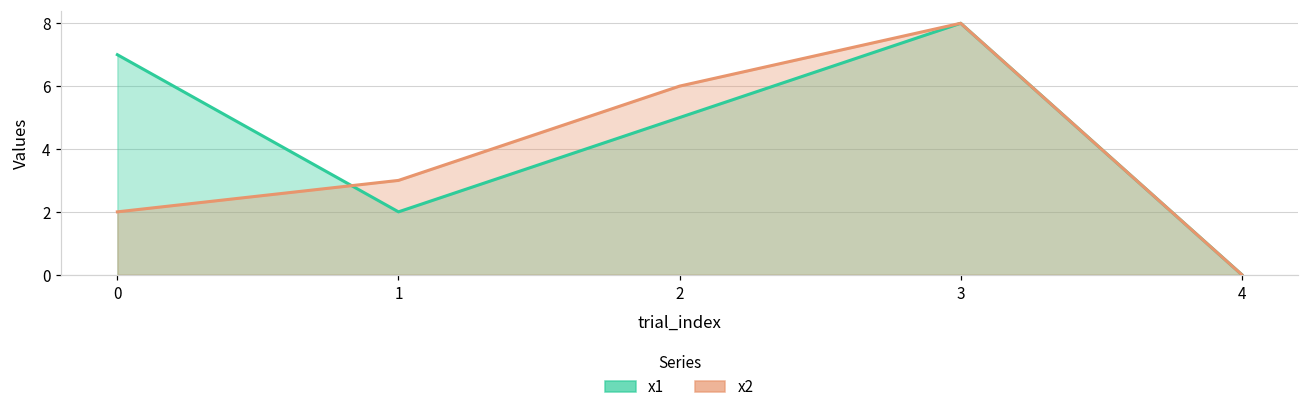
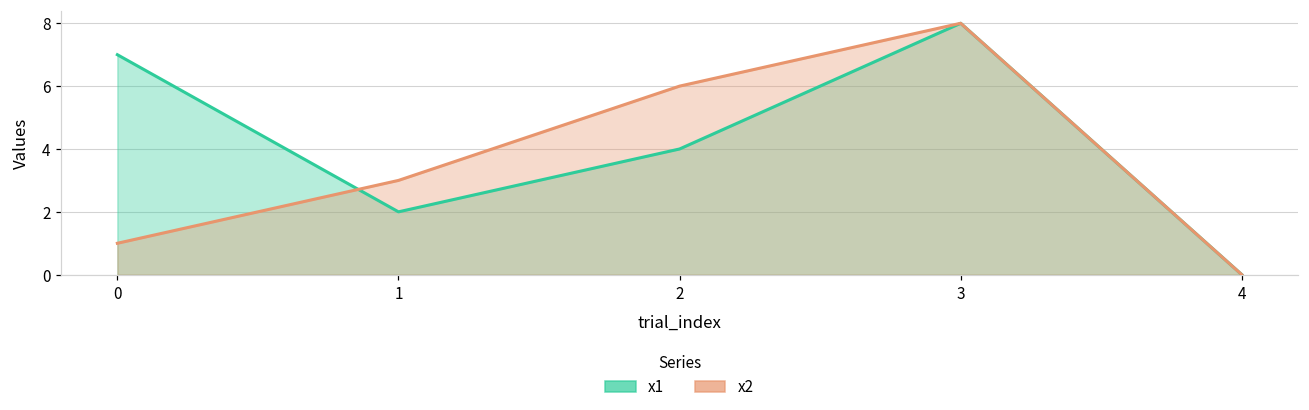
x2, 0: 2 -> 1
x1, 2: 5 -> 4
